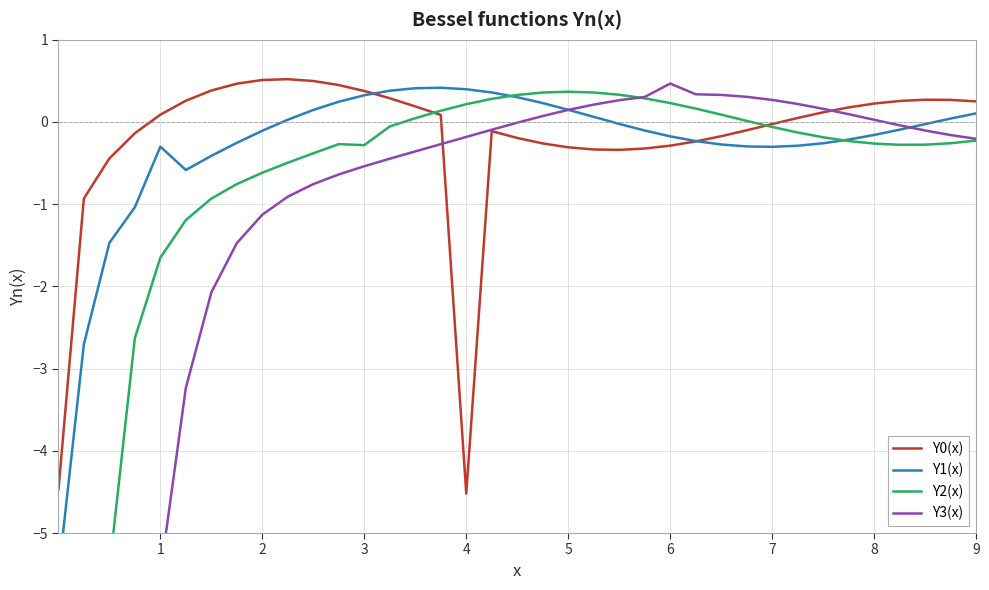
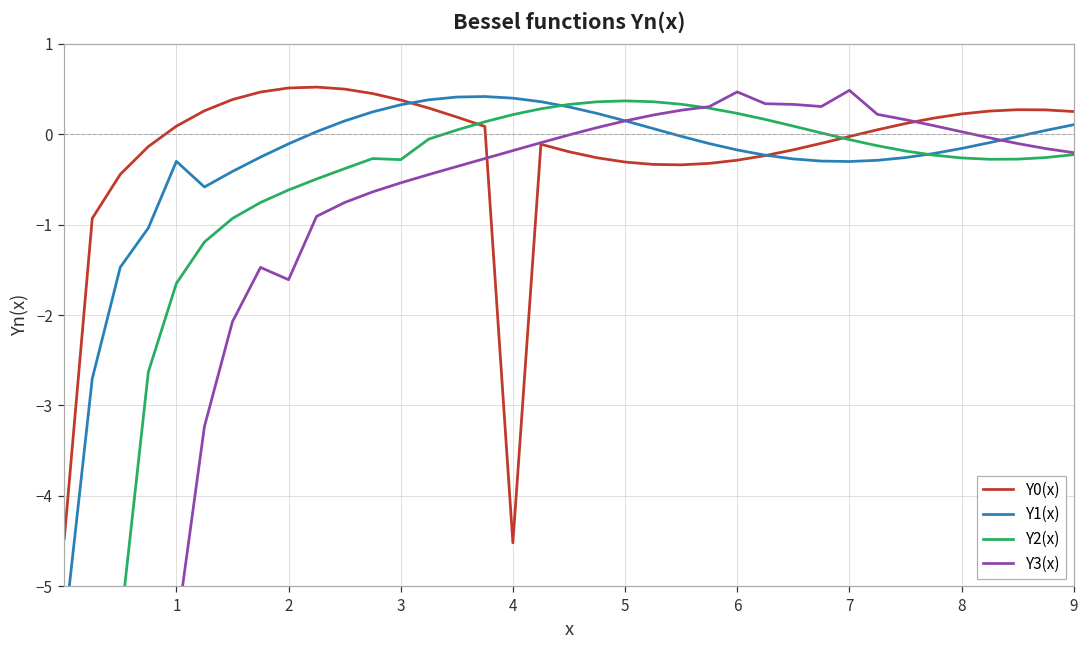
Y3(x), 2: -1.1 -> -1.6
Y3(x), 7: 0.3 -> 0.5
